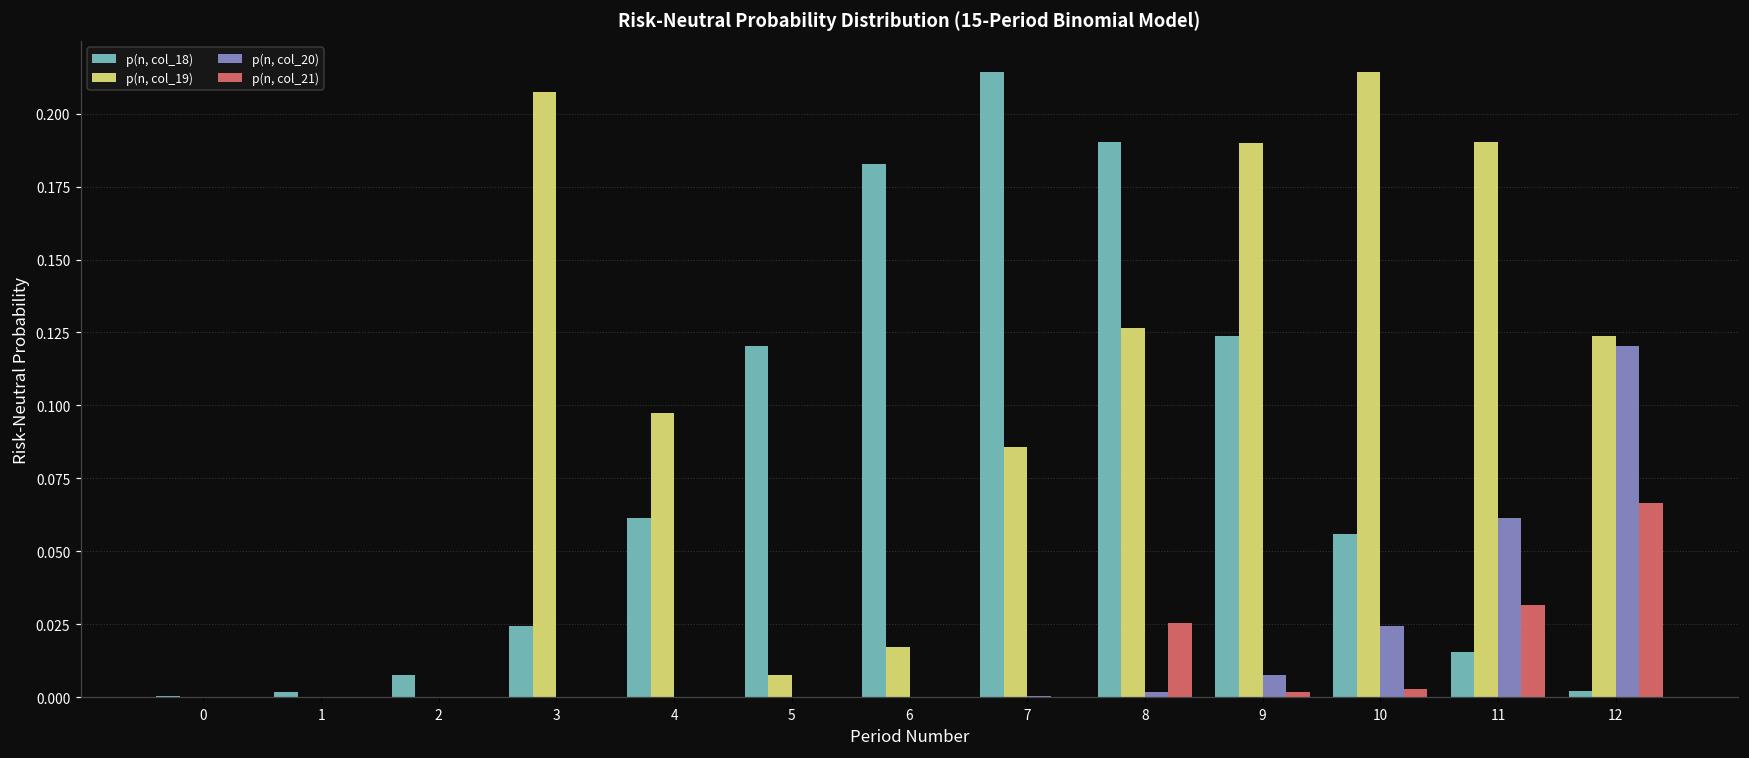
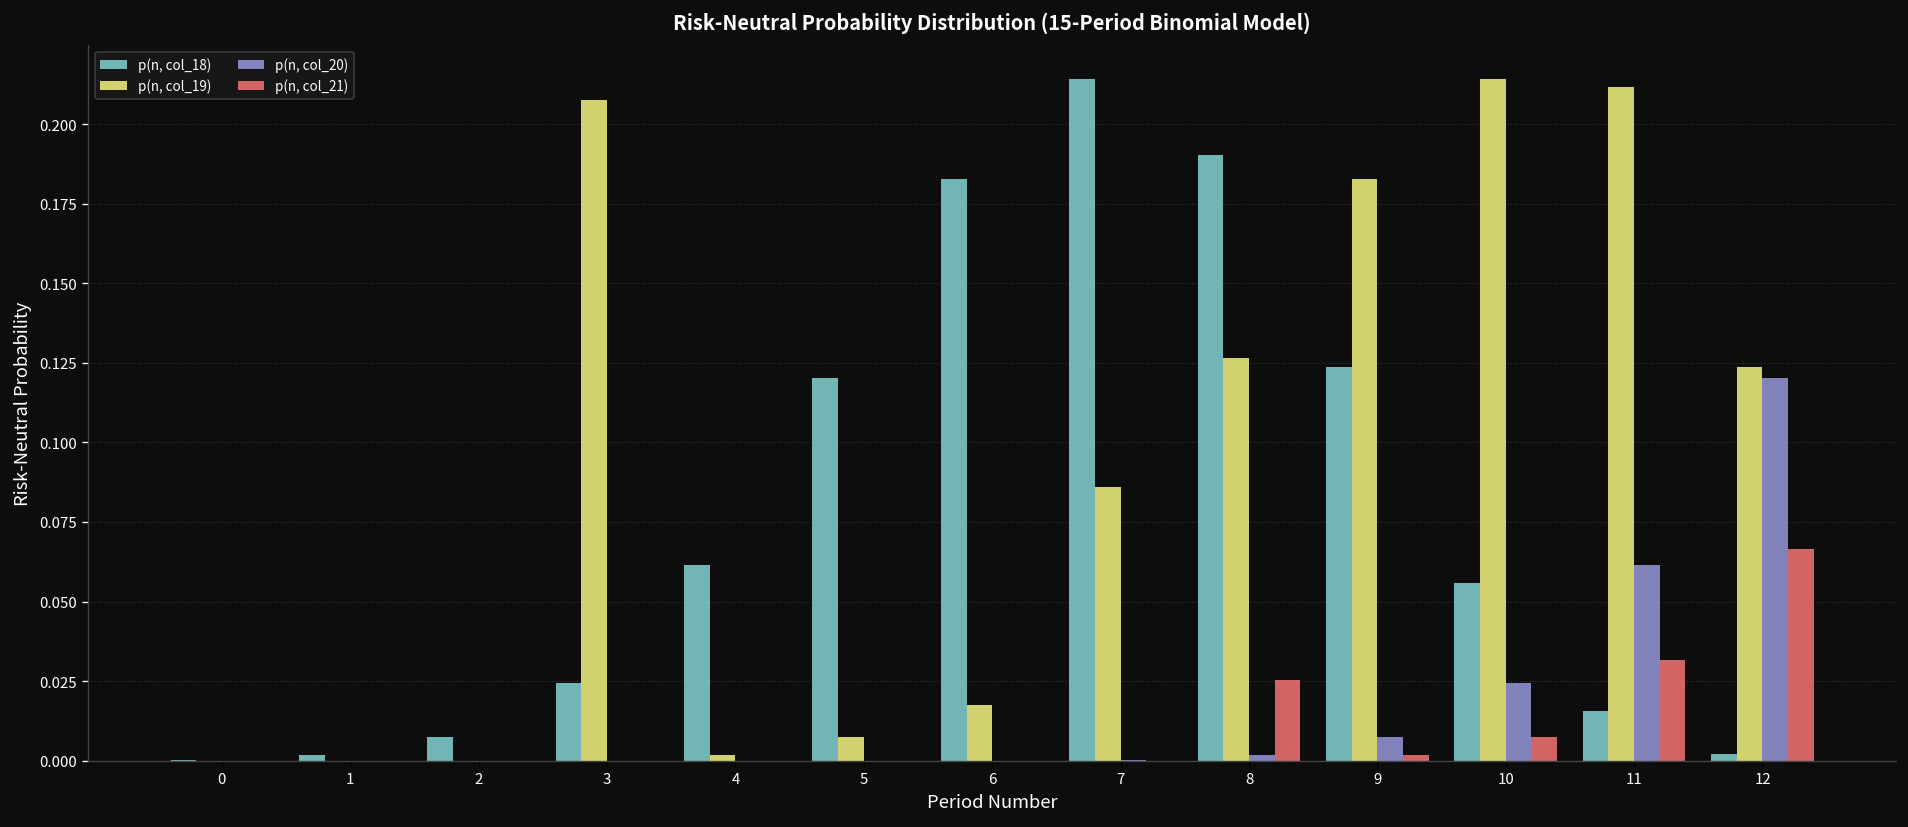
p(n, col_19), 4: 0.097 -> 0.002
p(n, col_19), 9: 0.190 -> 0.183
p(n, col_21), 10: 0.003 -> 0.008
p(n, col_19), 11: 0.190 -> 0.212
